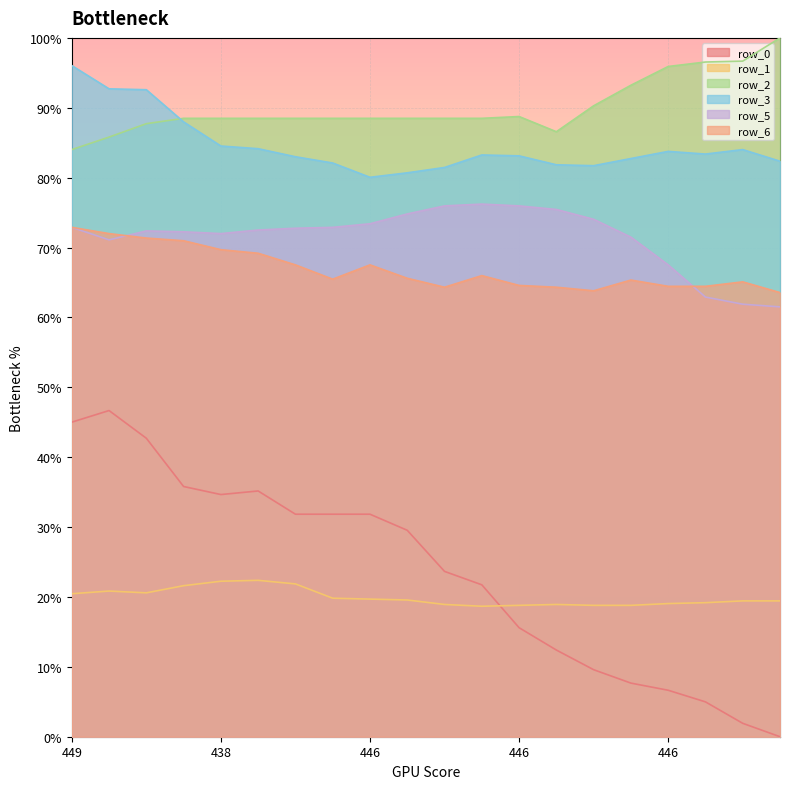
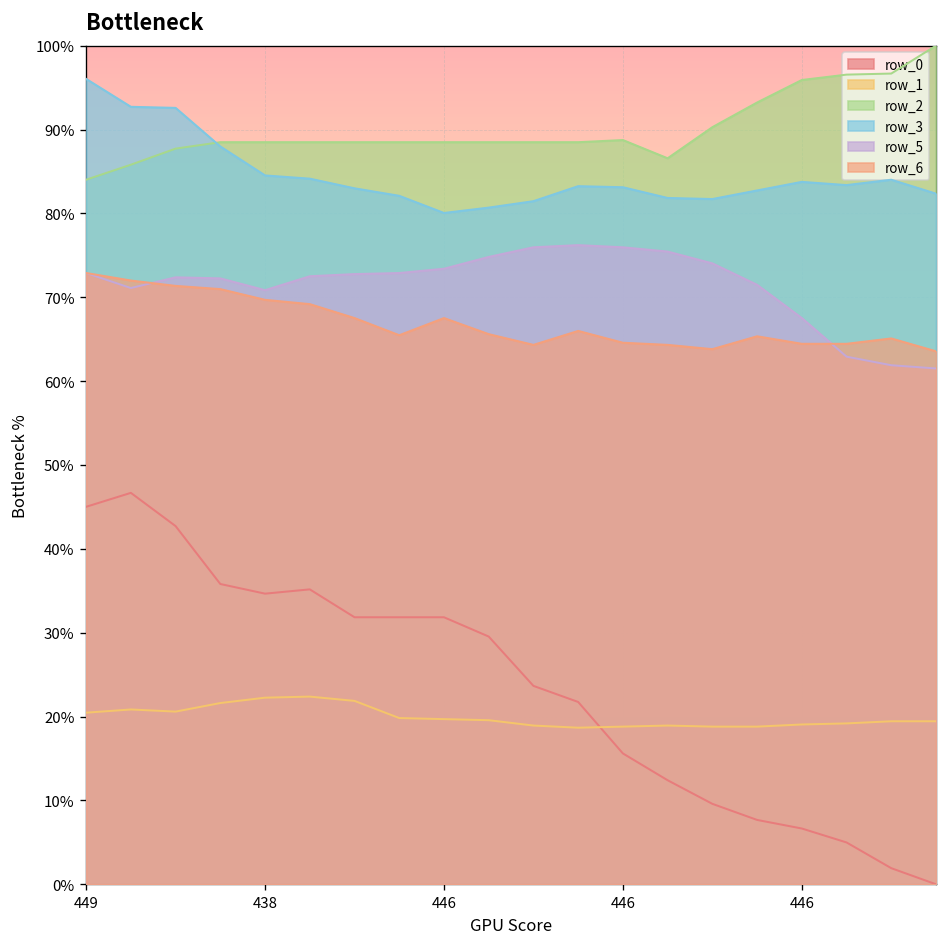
row_5, 438: 72% -> 71%
